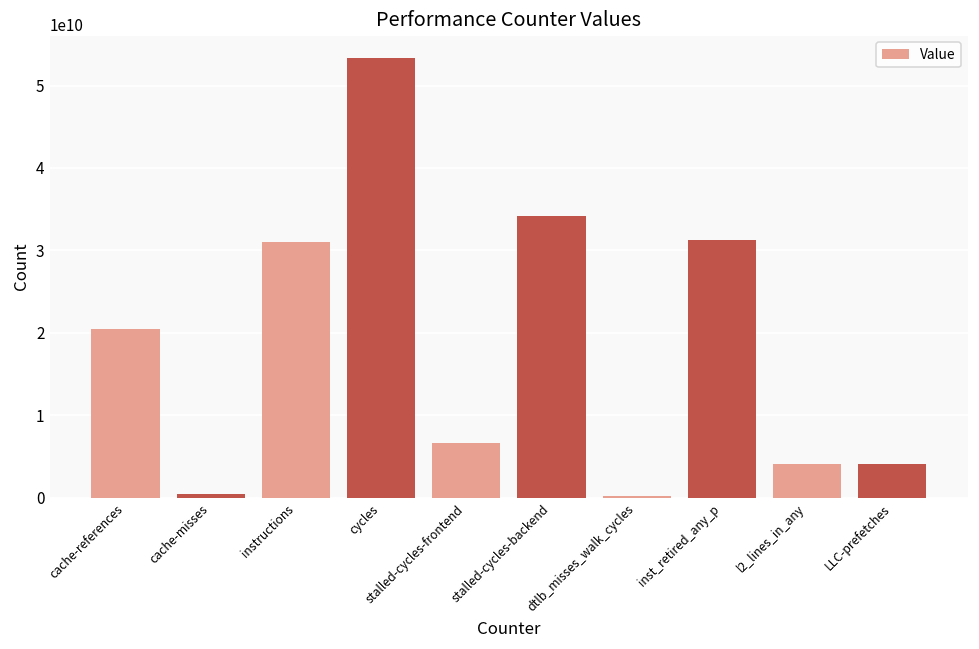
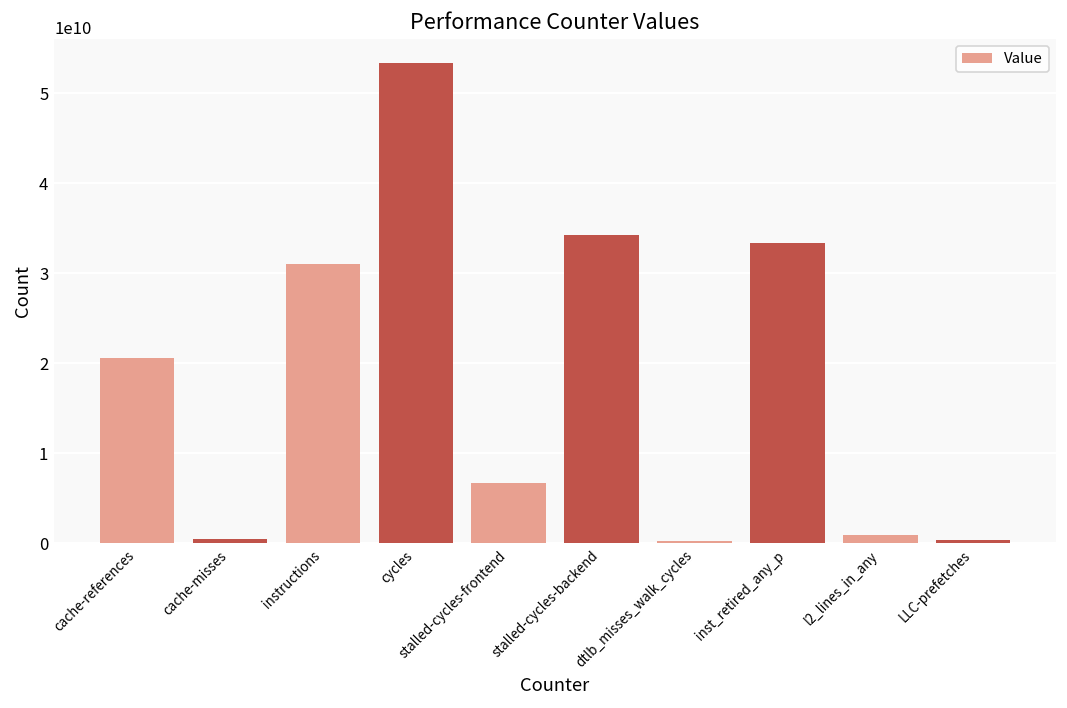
inst_retired_any_p: 31000000000 -> 33000000000
l2_lines_in_any: 4000000000 -> 1000000000
LLC-prefetches: 4000000000 -> 0
